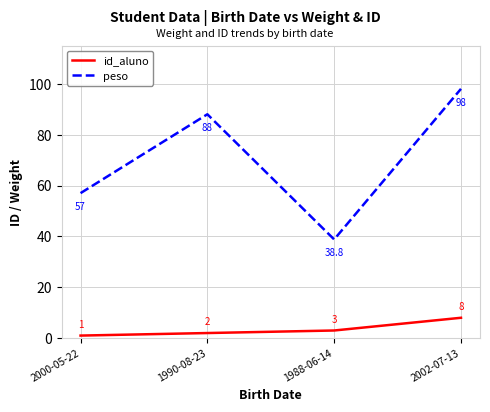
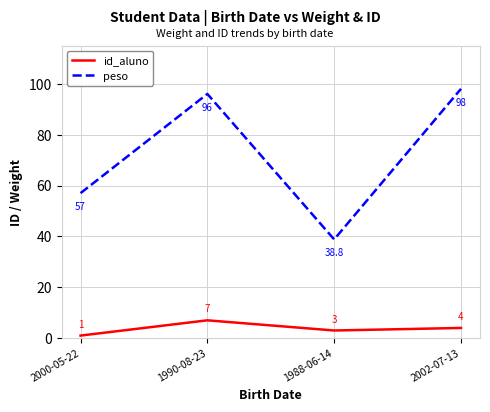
id_aluno, 1990-08-23: 2 -> 7
peso, 1990-08-23: 88 -> 96
id_aluno, 2002-07-13: 8 -> 4
